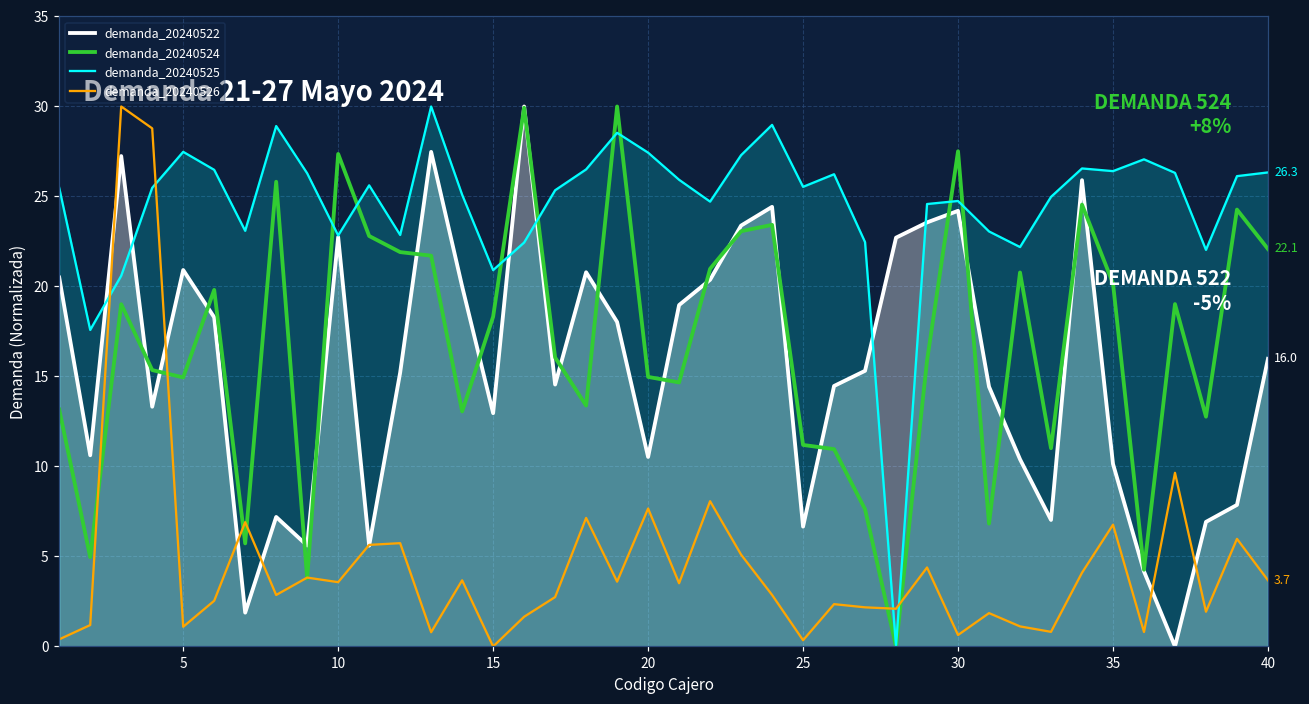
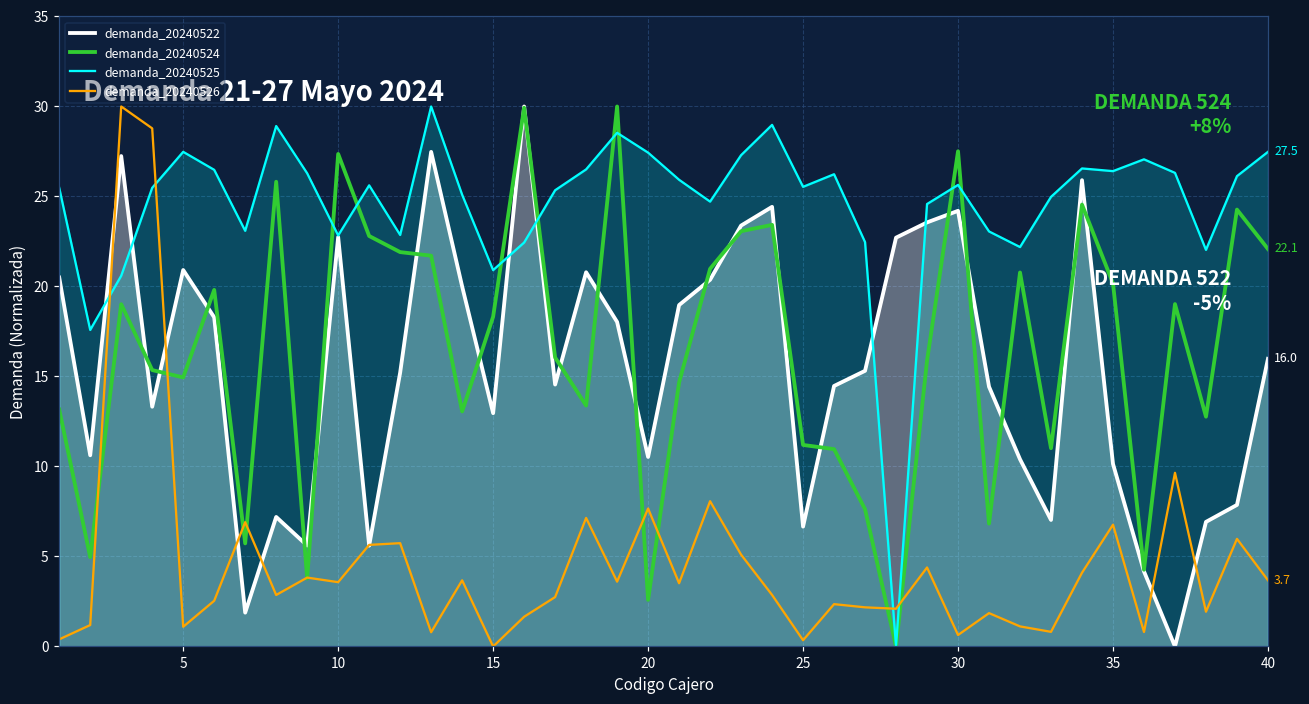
demanda_20240524, 20: 15.0 -> 2.6
demanda_20240525, 30: 24.8 -> 25.6
demanda_20240525, 40: 26.3 -> 27.5
